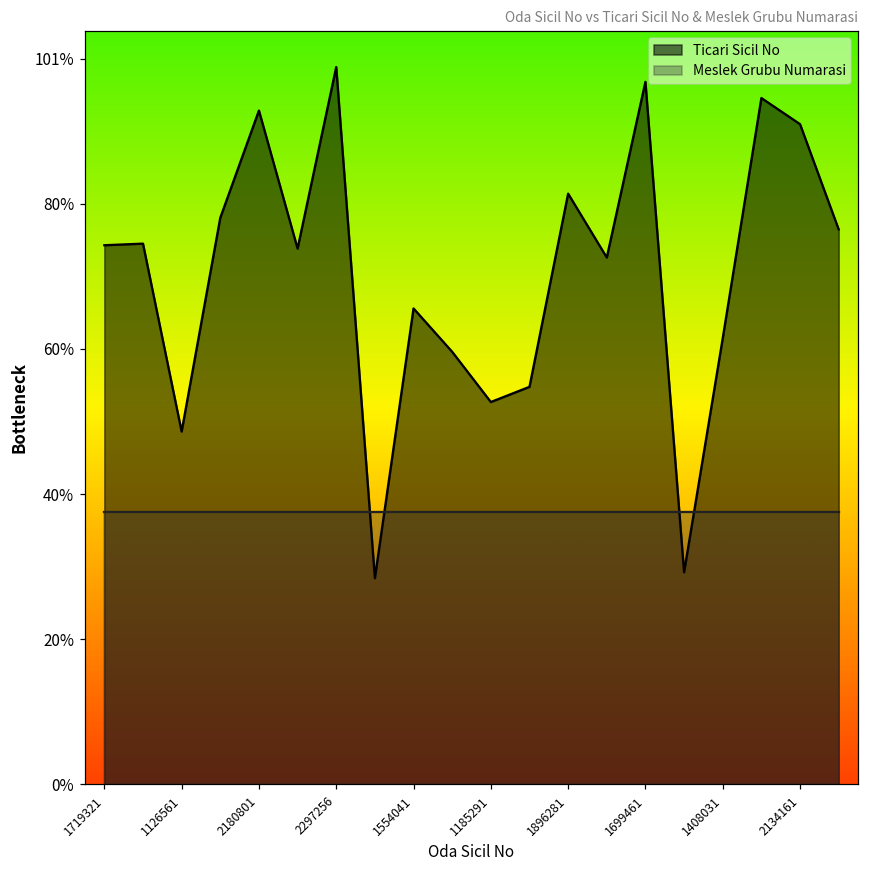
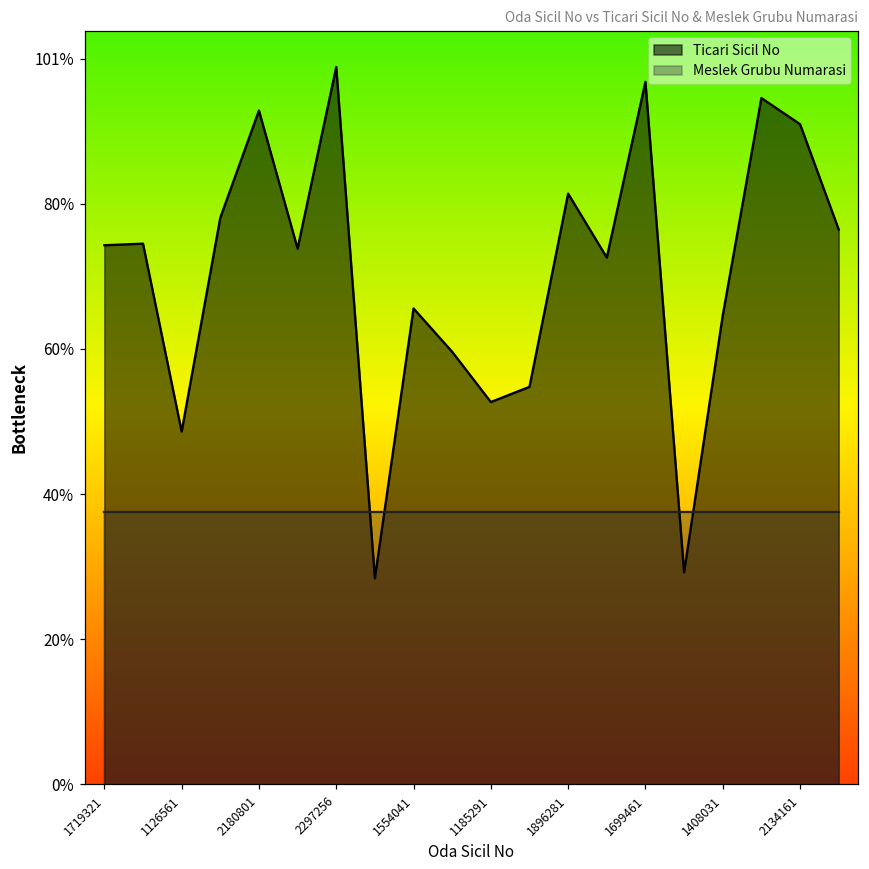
Ticari Sicil No, 1408031: 62% -> 65%
